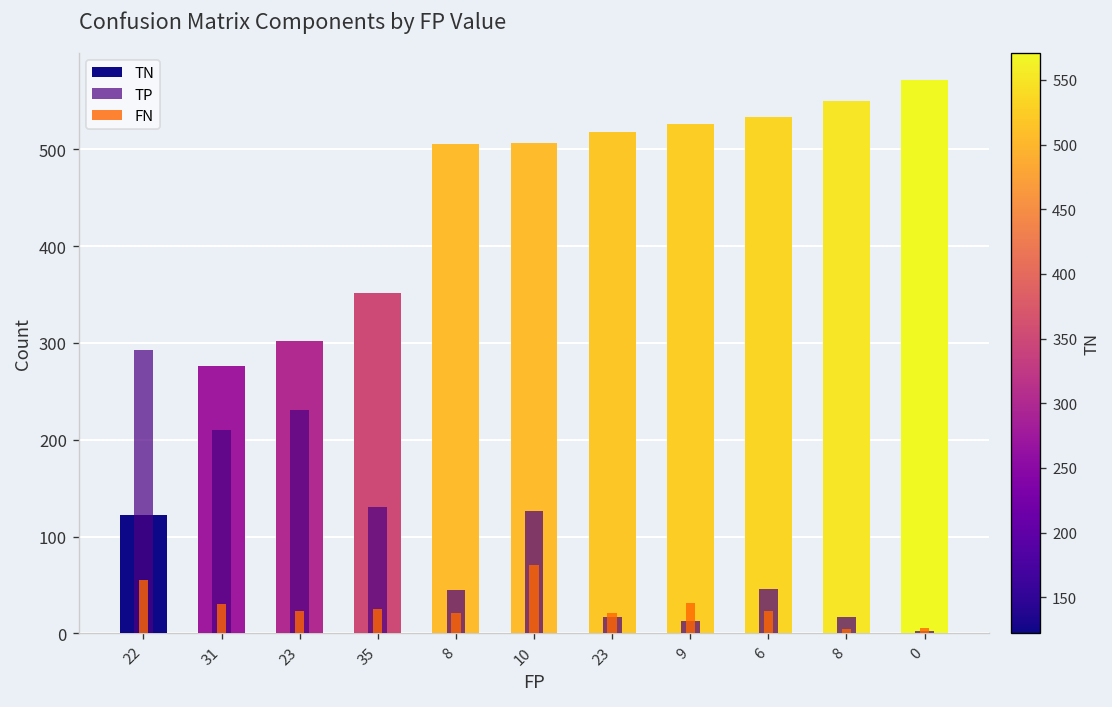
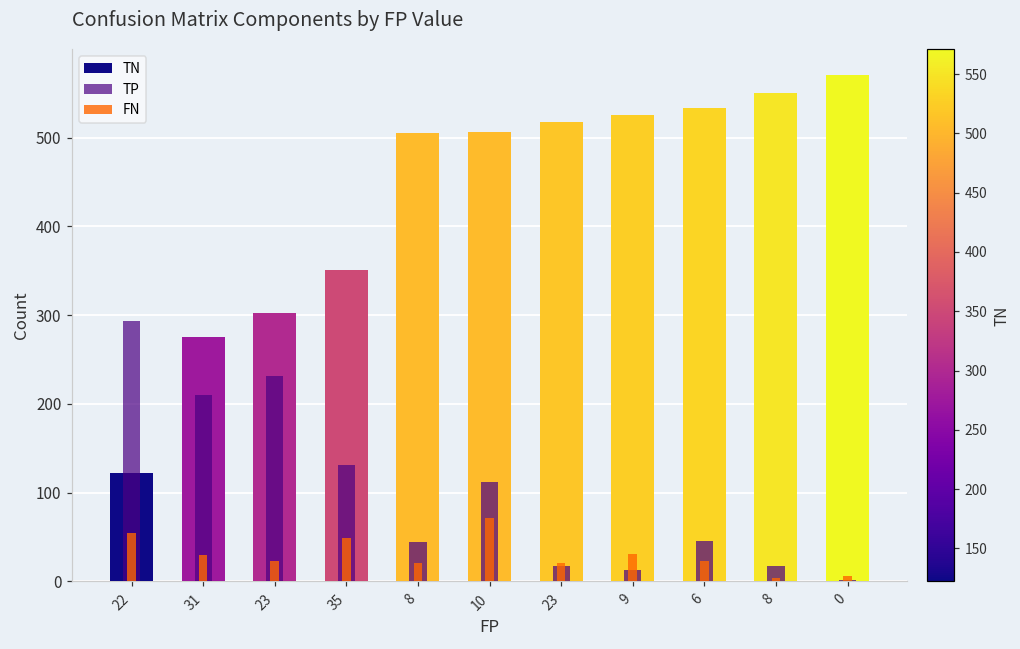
FN, 35: 30 -> 50
TP, 10: 130 -> 110
